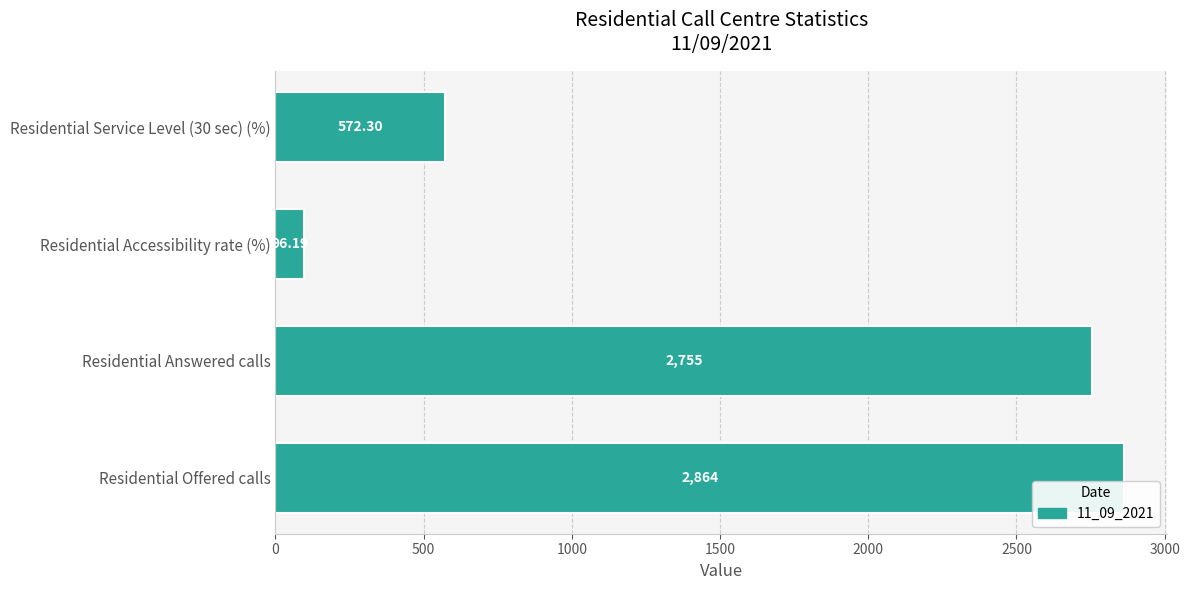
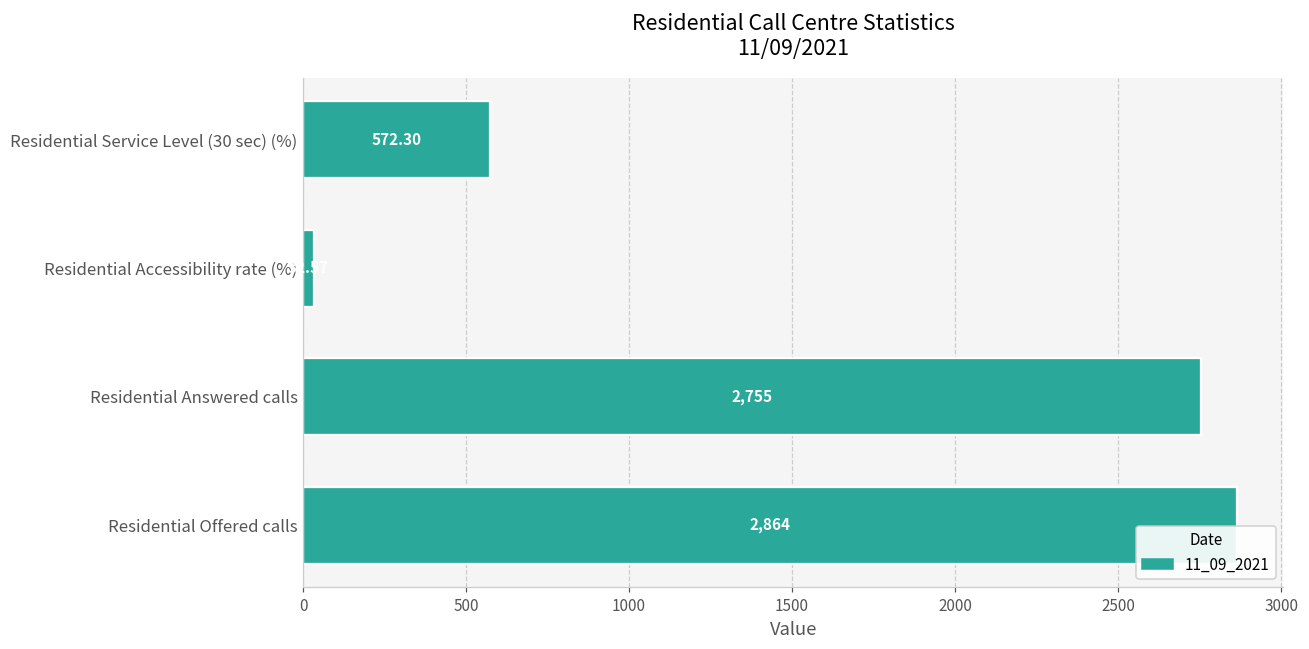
Residential Accessibility rate (%): 100 -> 30
